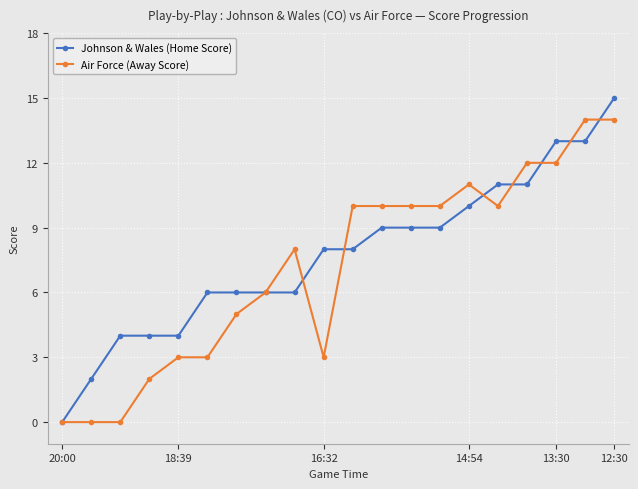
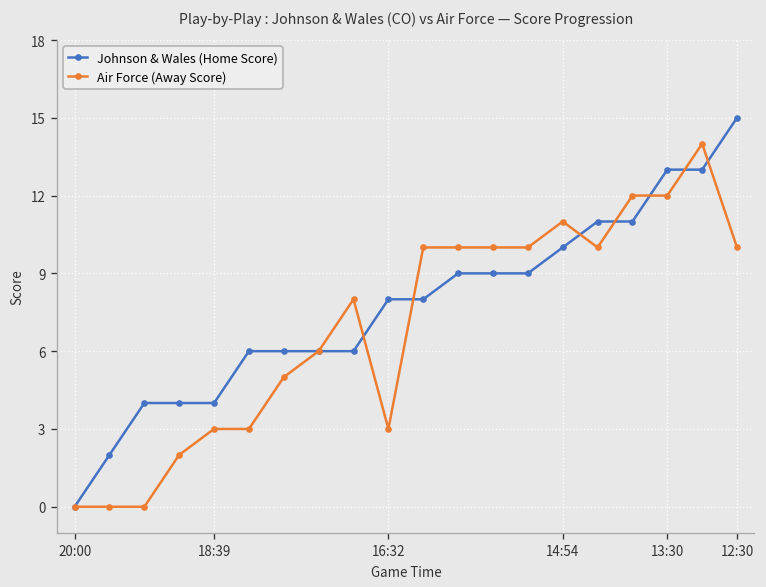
Air Force (Away Score), 12:30: 14 -> 10
